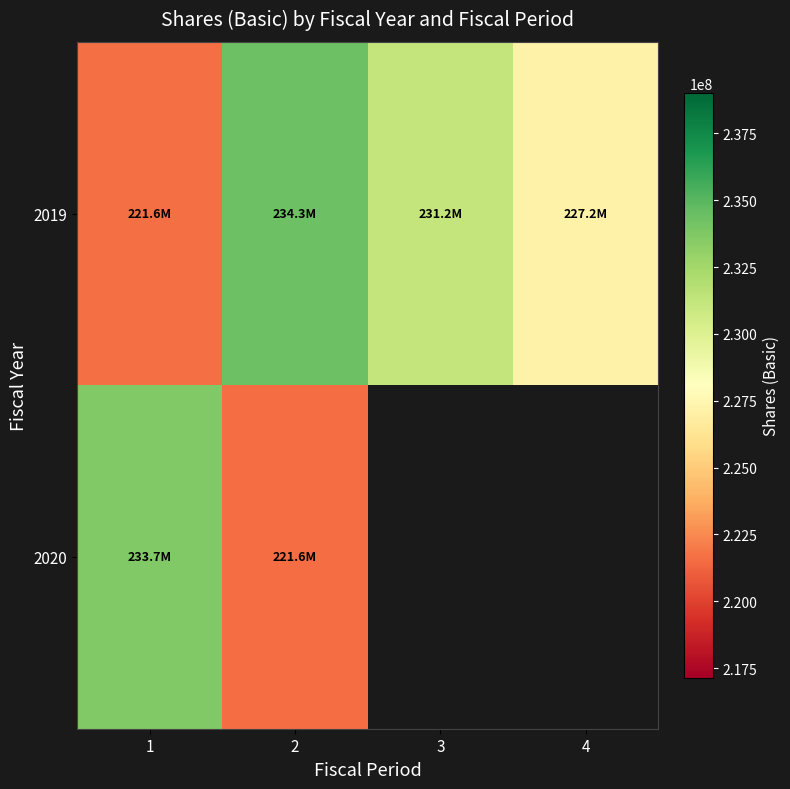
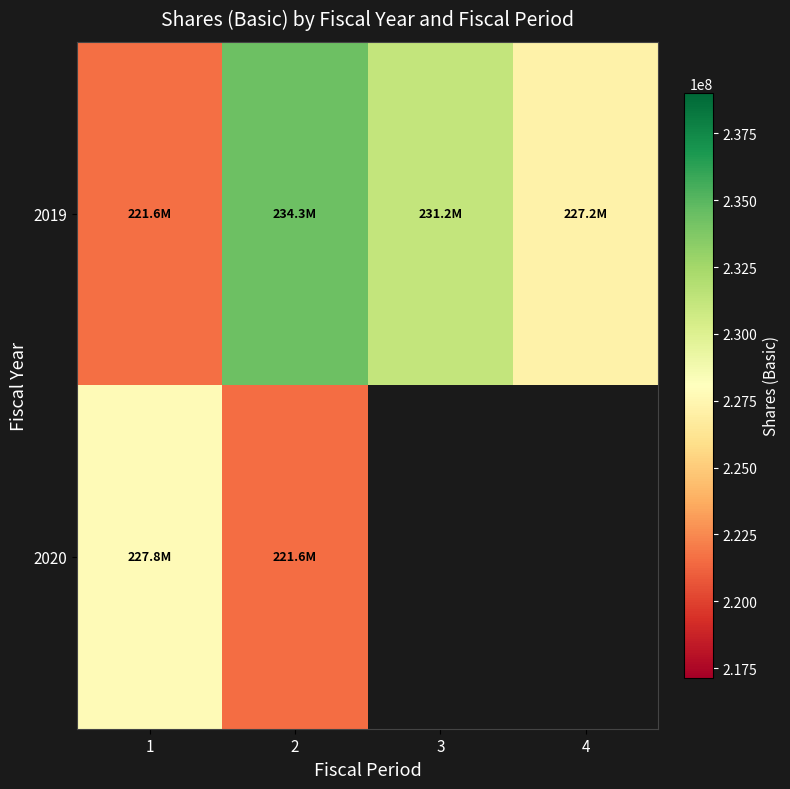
2020, 1: 233.7M -> 227.8M
